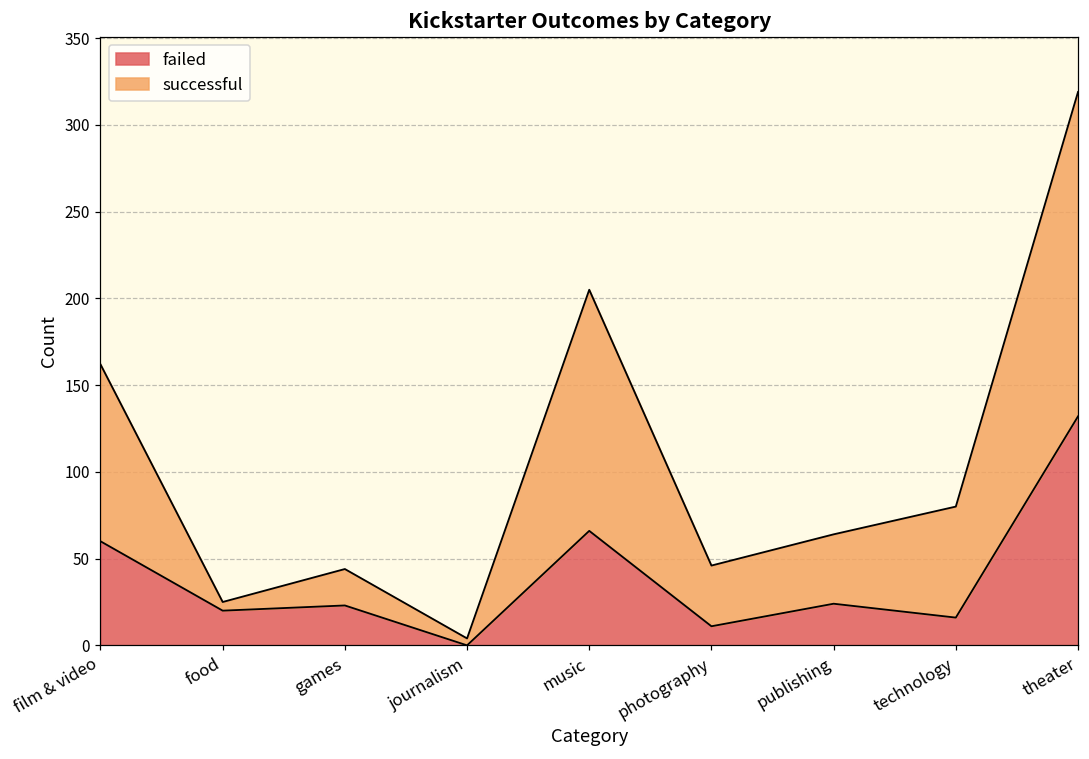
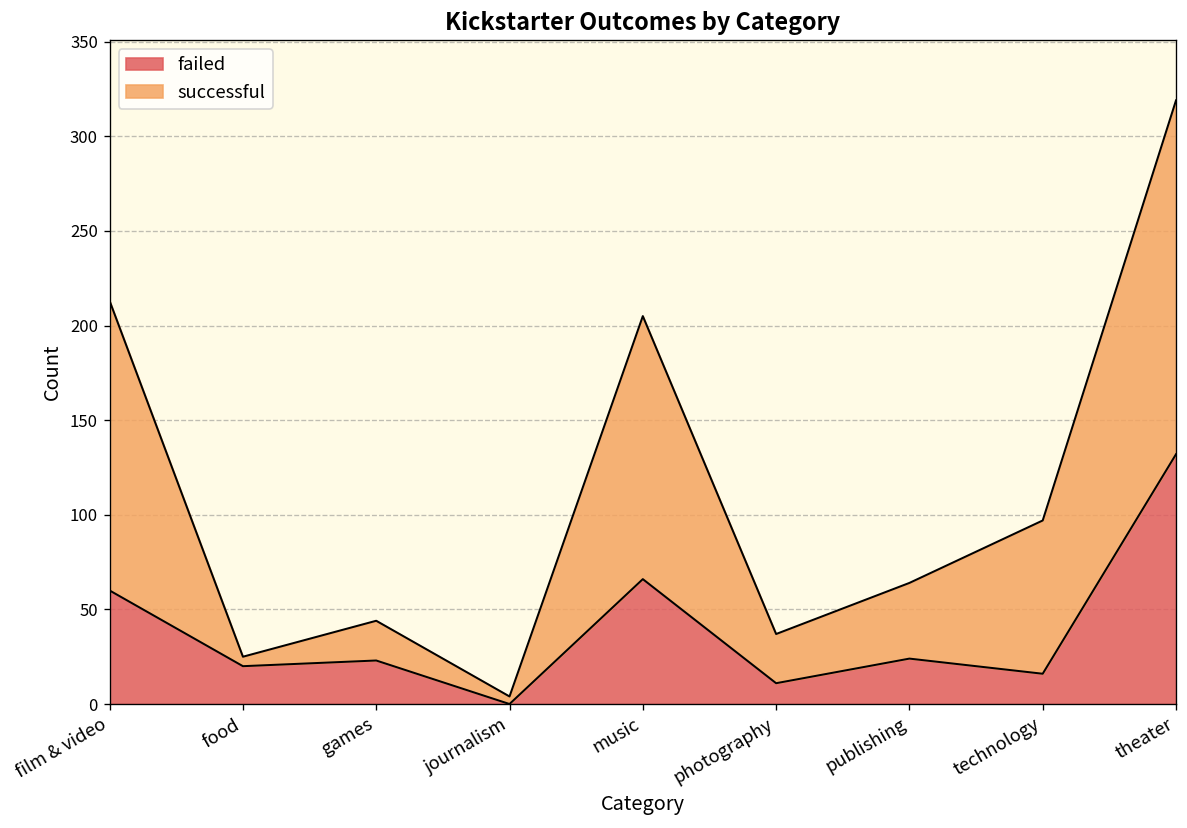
successful, film & video: 102 -> 153
successful, photography: 35 -> 26
successful, technology: 64 -> 81
